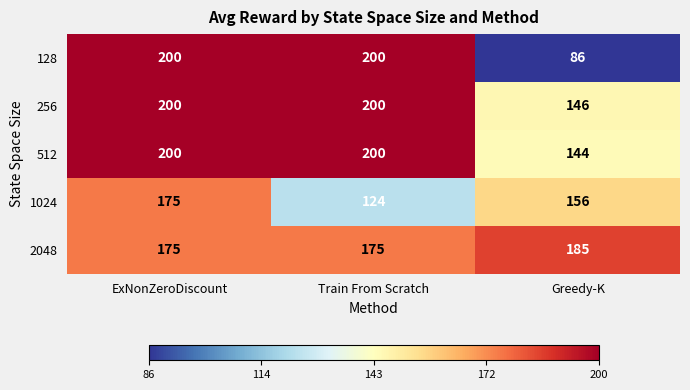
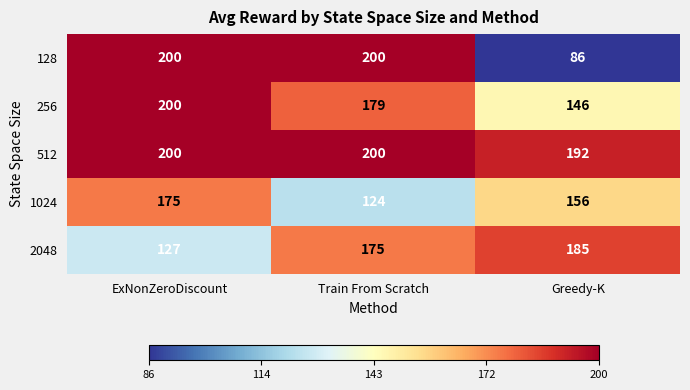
256, Train From Scratch: 200 -> 179
512, Greedy-K: 144 -> 192
2048, ExNonZeroDiscount: 175 -> 127
